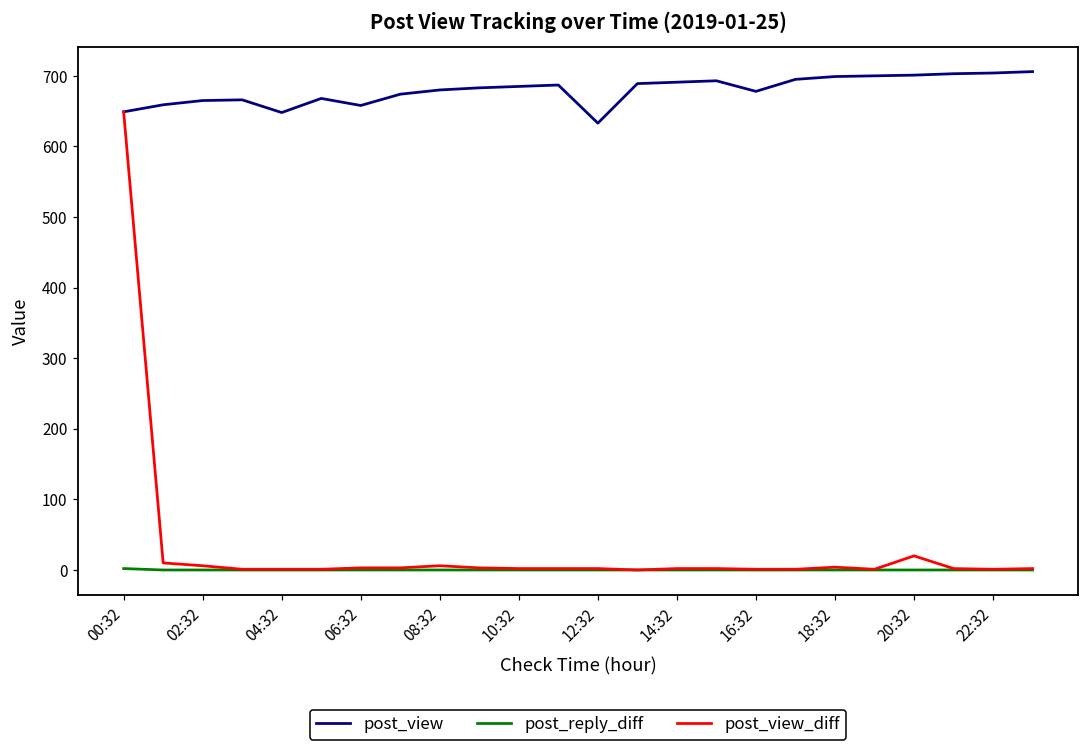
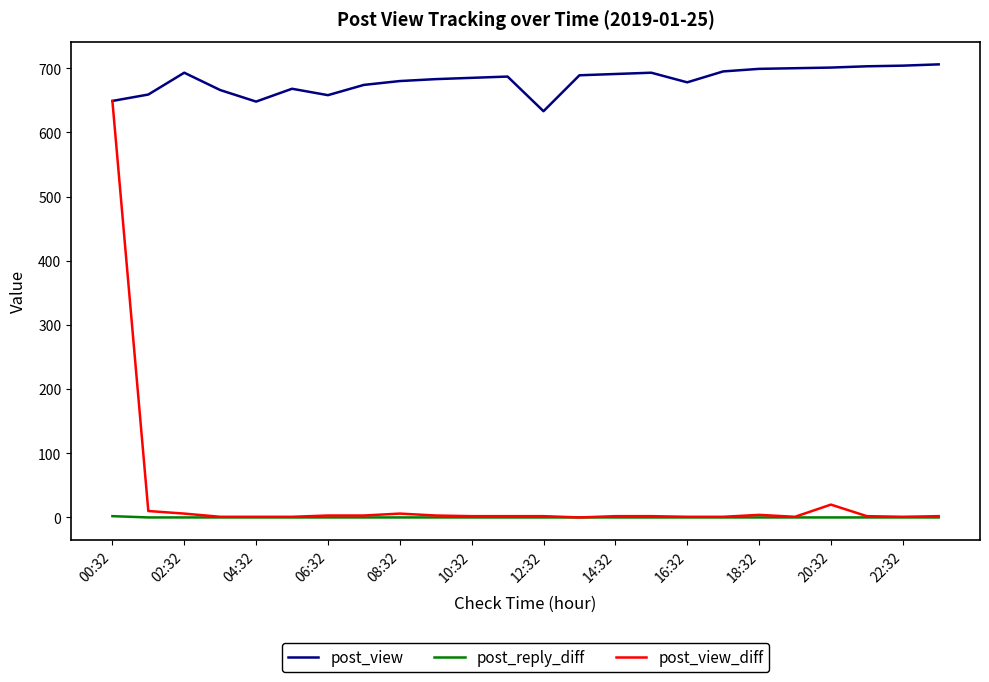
post_view, 02:32: 670 -> 690
